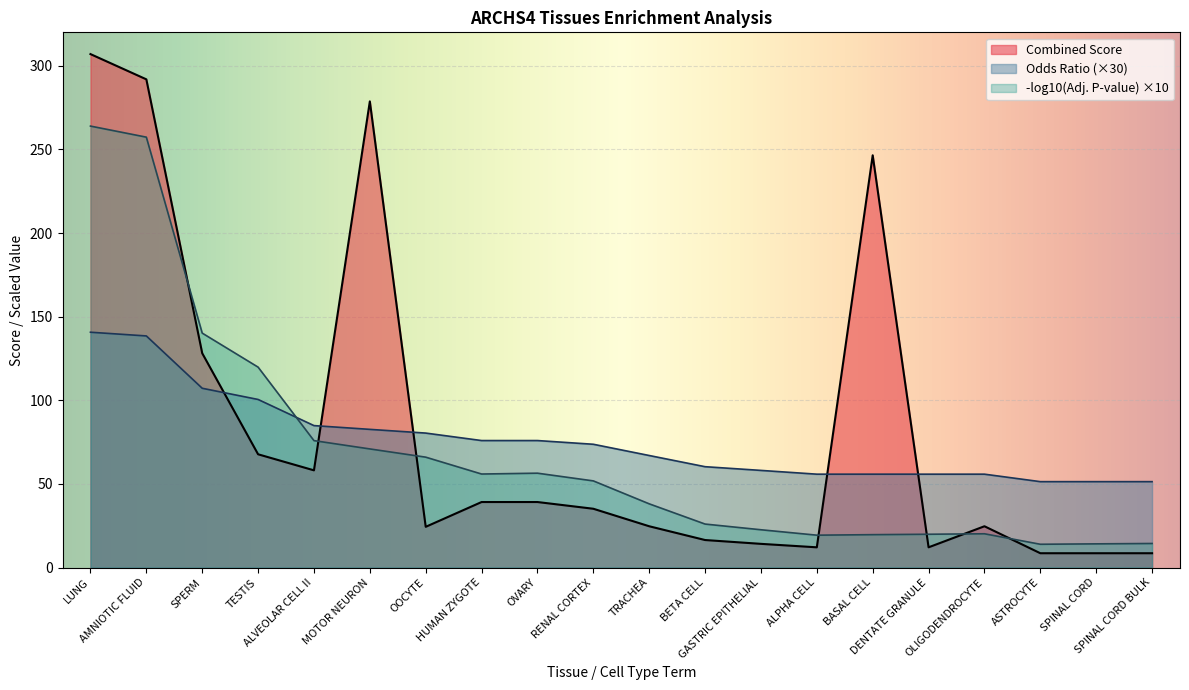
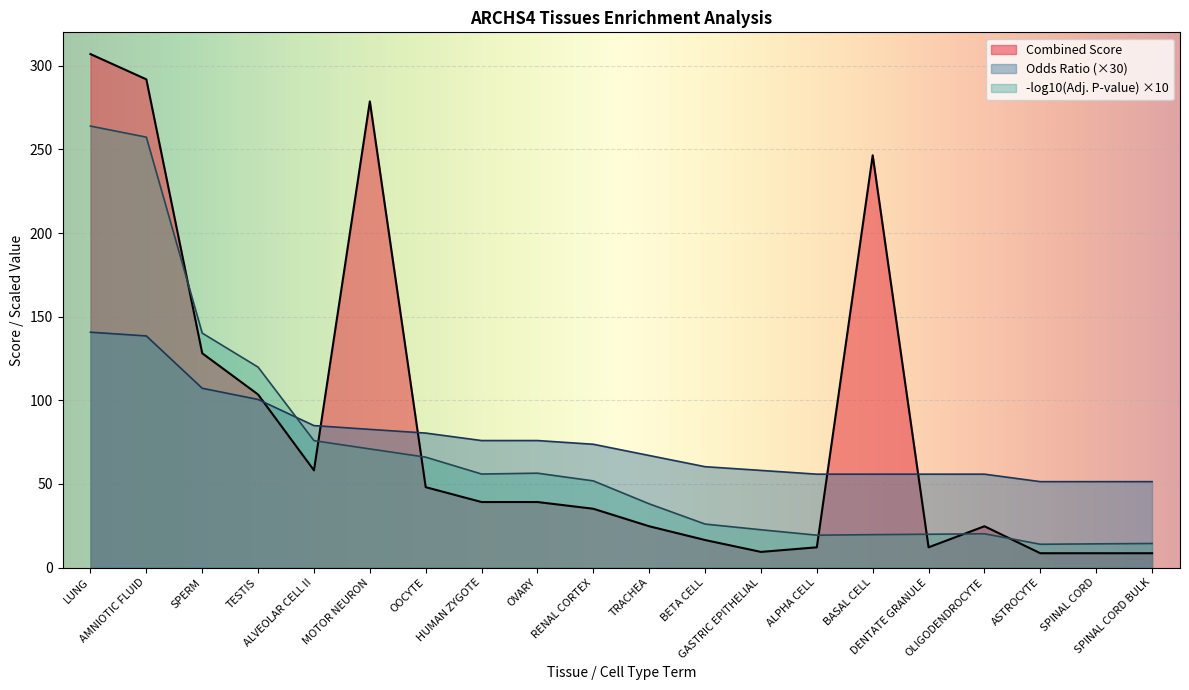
Combined Score, TESTIS: 68 -> 103
Combined Score, OOCYTE: 24 -> 48
Combined Score, GASTRIC EPITHELIAL: 14 -> 9
